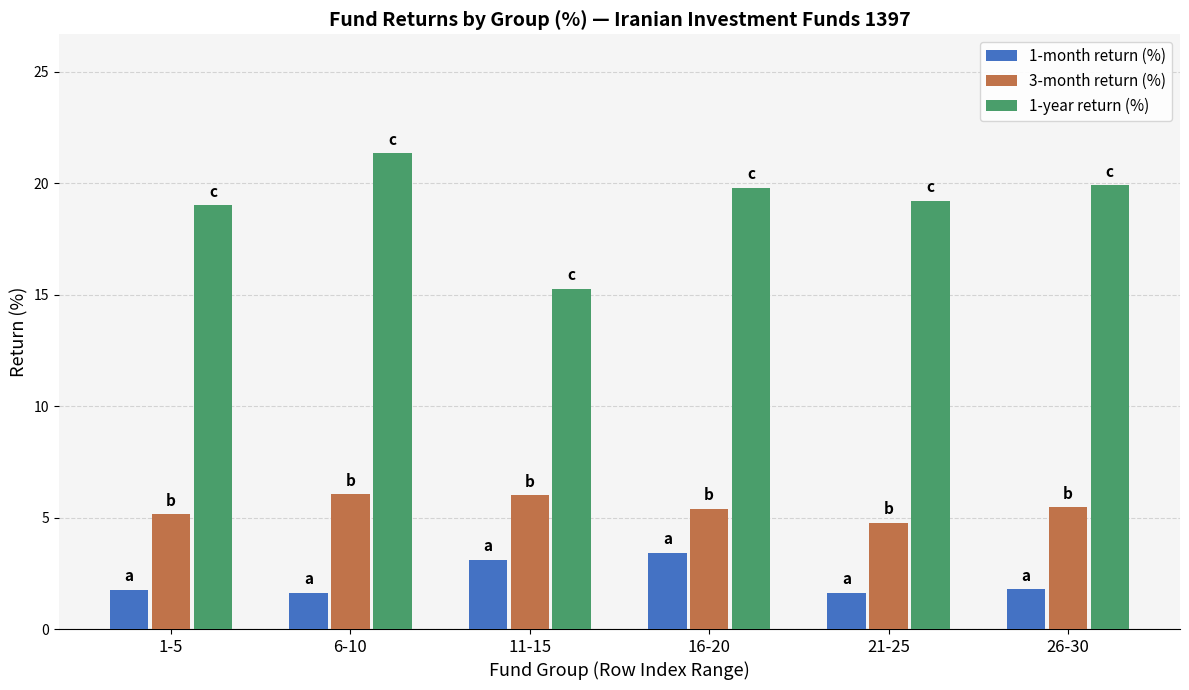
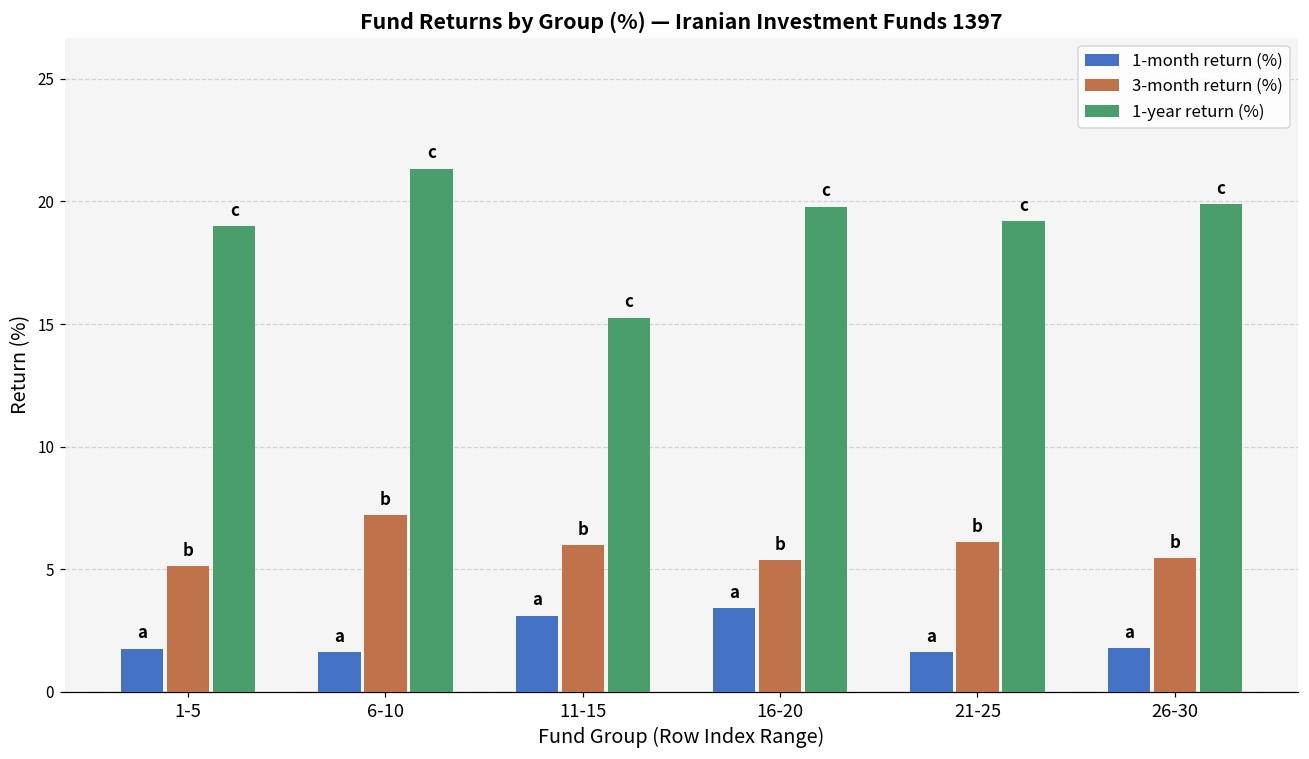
3-month return (%), 6-10: 6.0 -> 7.2
3-month return (%), 21-25: 4.8 -> 6.1
